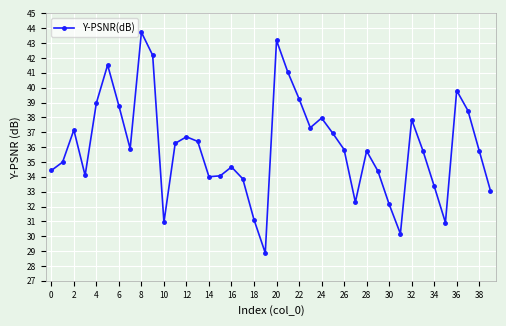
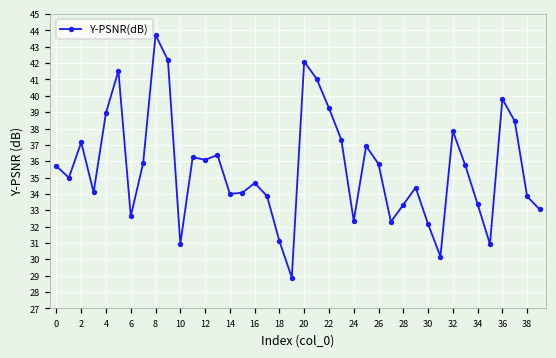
0: 34.4 -> 35.7
6: 38.8 -> 32.6
12: 36.7 -> 36.1
20: 43.2 -> 42.1
24: 38.0 -> 32.3
28: 35.7 -> 33.3
38: 35.8 -> 33.8
